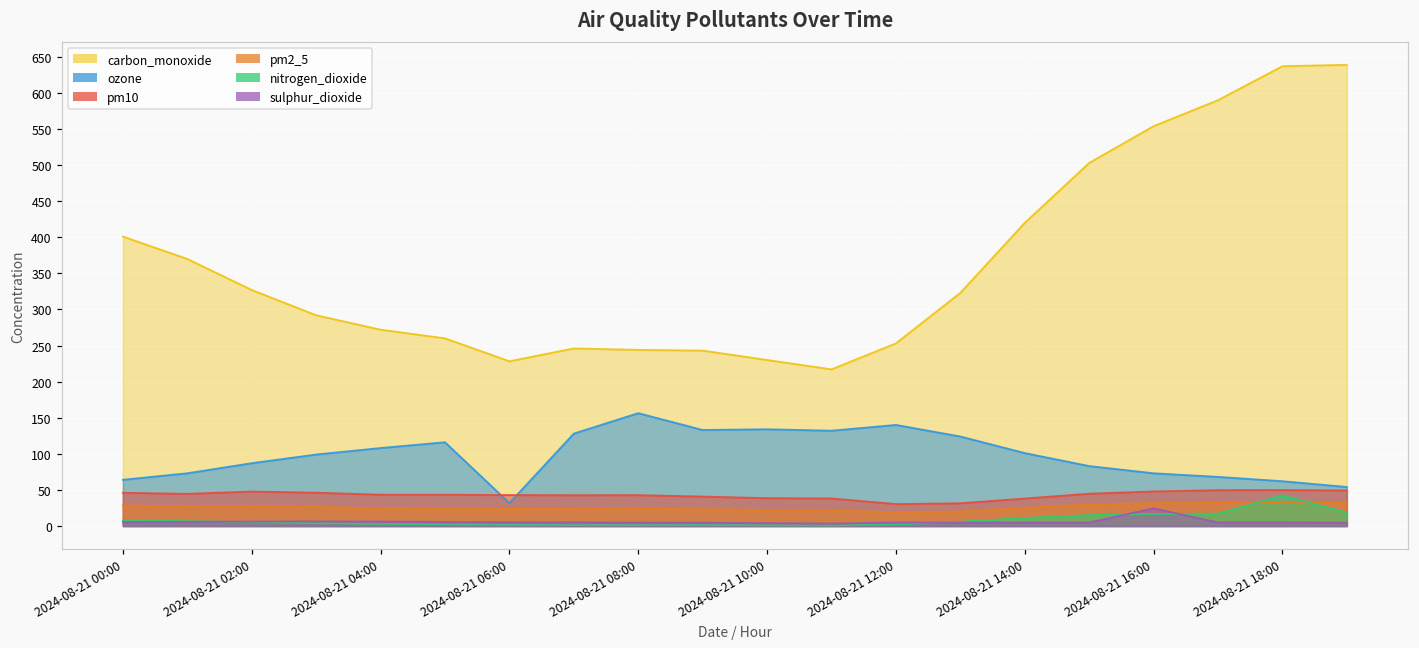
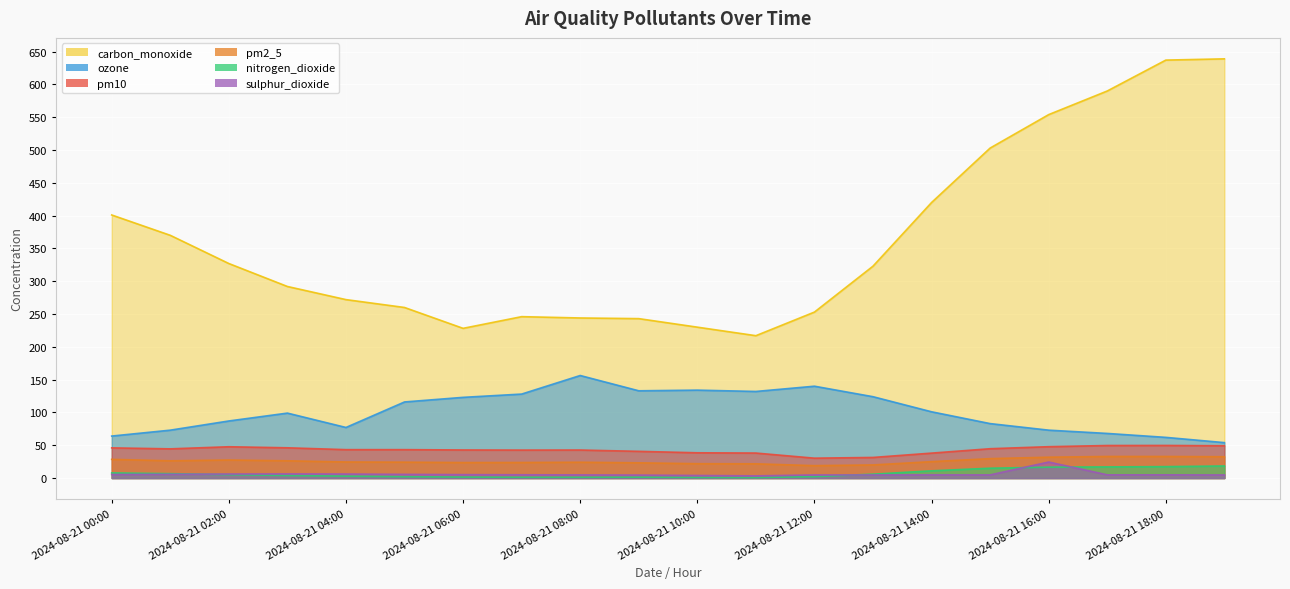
ozone, 2024-08-21 04:00: 110 -> 80
ozone, 2024-08-21 06:00: 30 -> 120
nitrogen_dioxide, 2024-08-21 18:00: 40 -> 20
